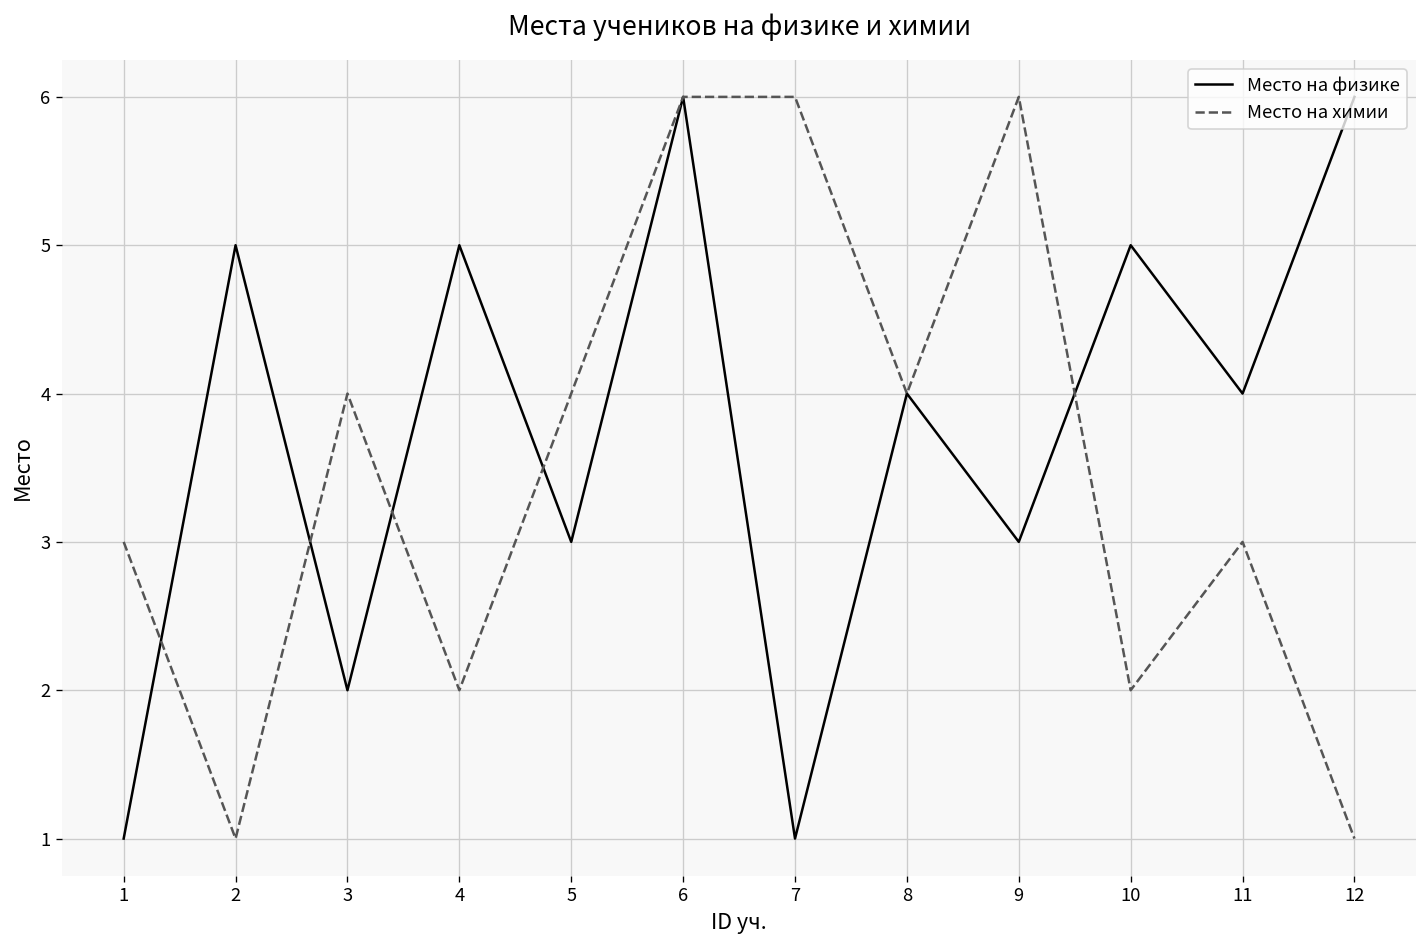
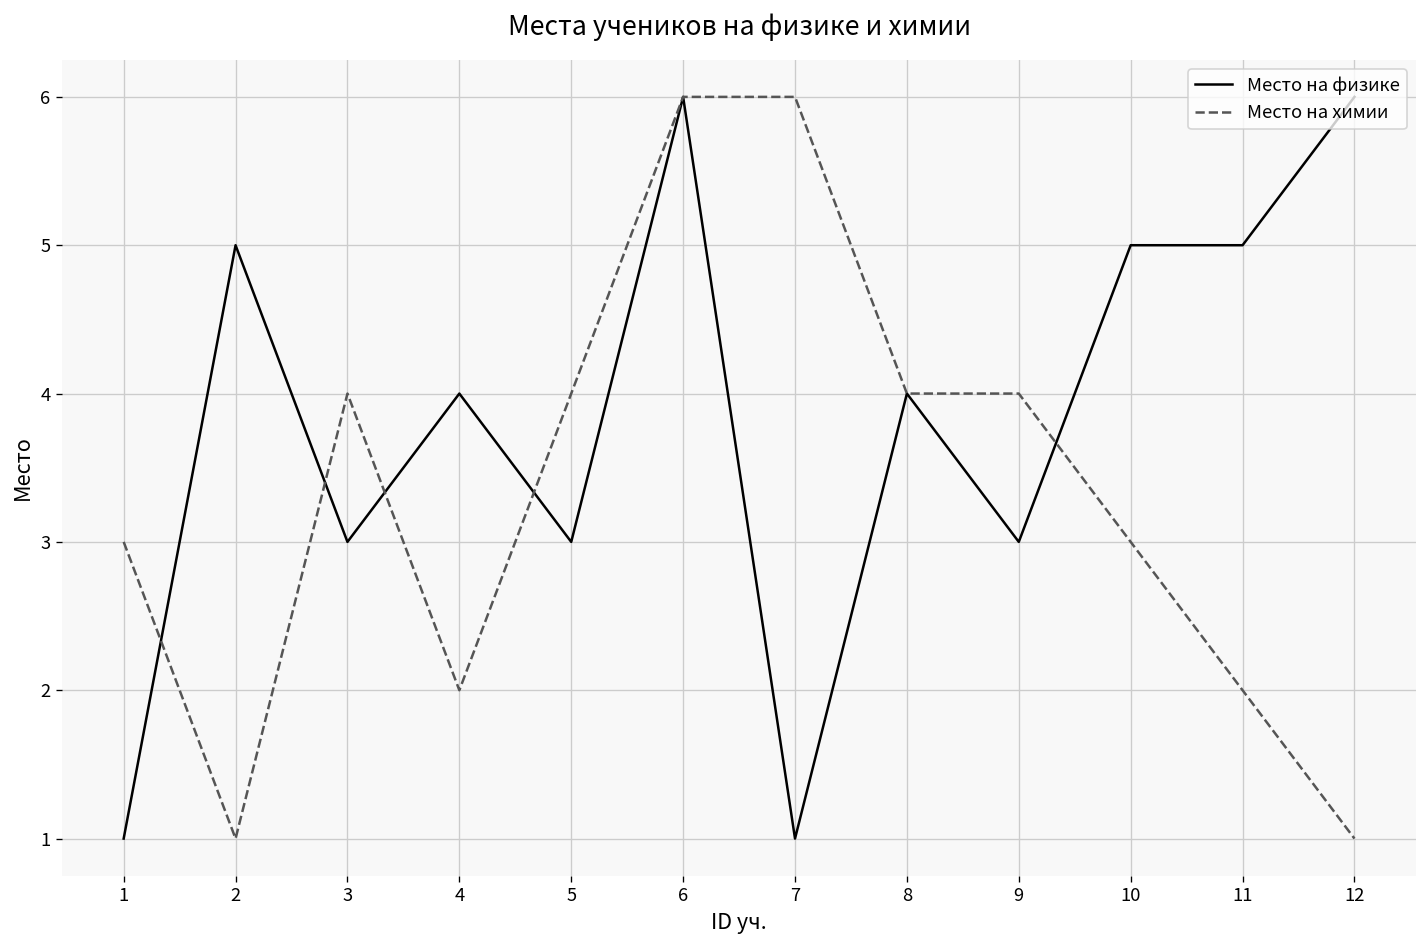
Место на физике, 3: 2 -> 3
Место на физике, 4: 5 -> 4
Место на химии, 9: 6 -> 4
Место на химии, 10: 2 -> 3
Место на физике, 11: 4 -> 5
Место на химии, 11: 3 -> 2
